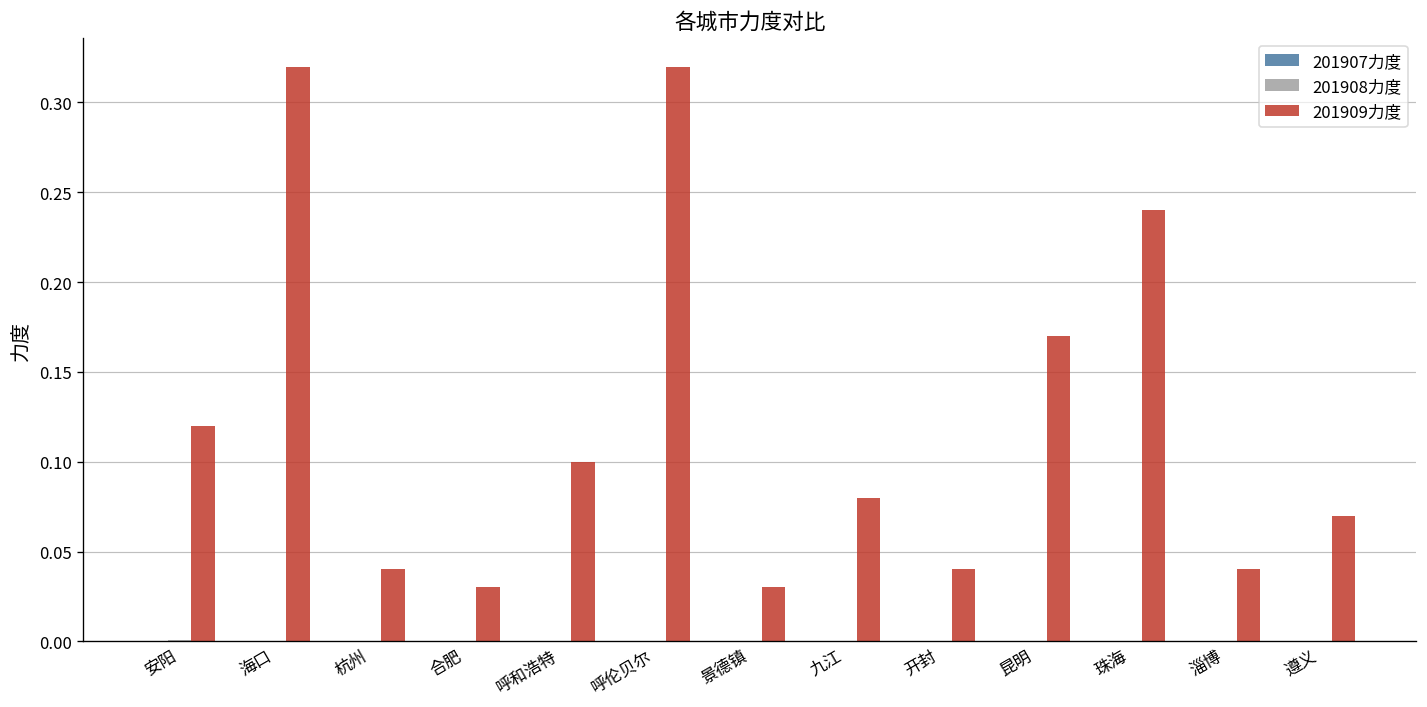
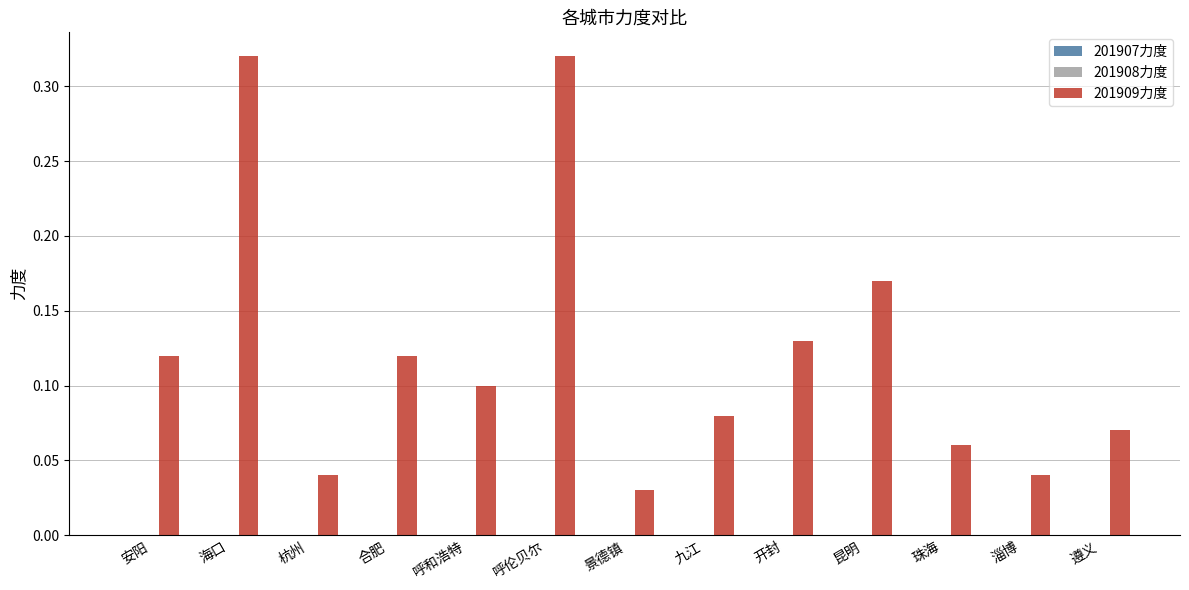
201909力度, 合肥: 0.03 -> 0.12
201909力度, 开封: 0.04 -> 0.13
201909力度, 珠海: 0.24 -> 0.06
